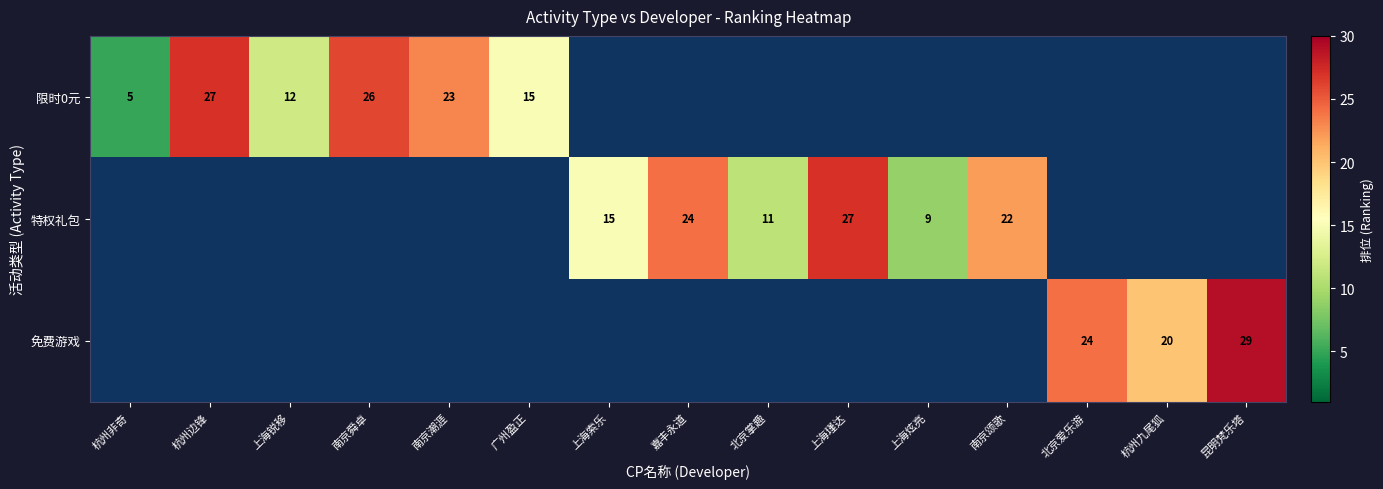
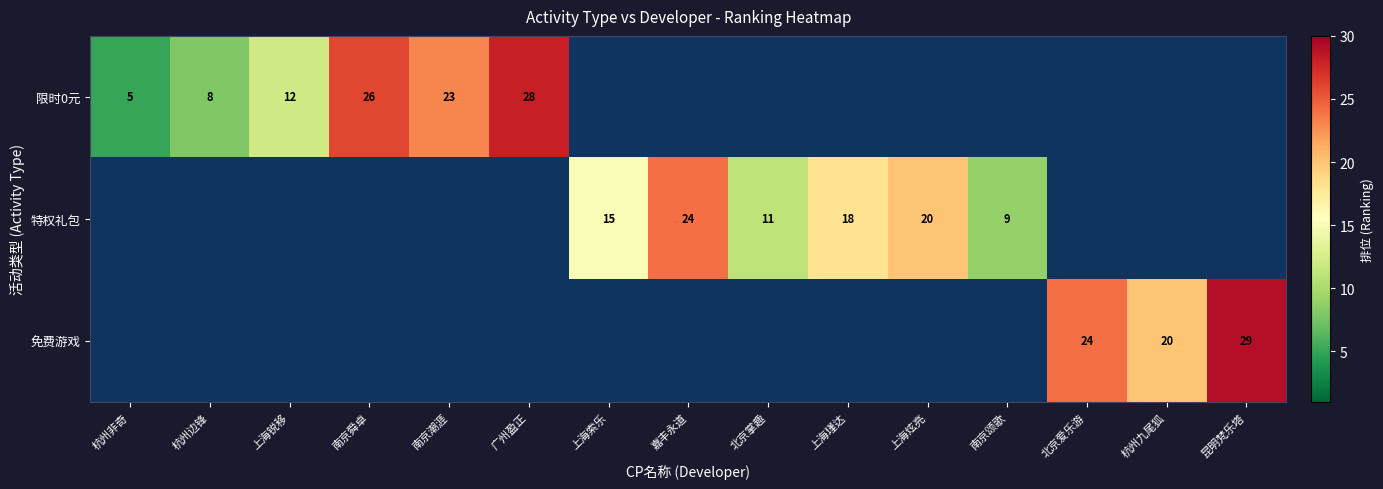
限时0元, 杭州边锋: 27 -> 8
限时0元, 广州盈正: 15 -> 28
特权礼包, 上海瑾达: 27 -> 18
特权礼包, 上海炫亮: 9 -> 20
特权礼包, 南京颂歌: 22 -> 9
